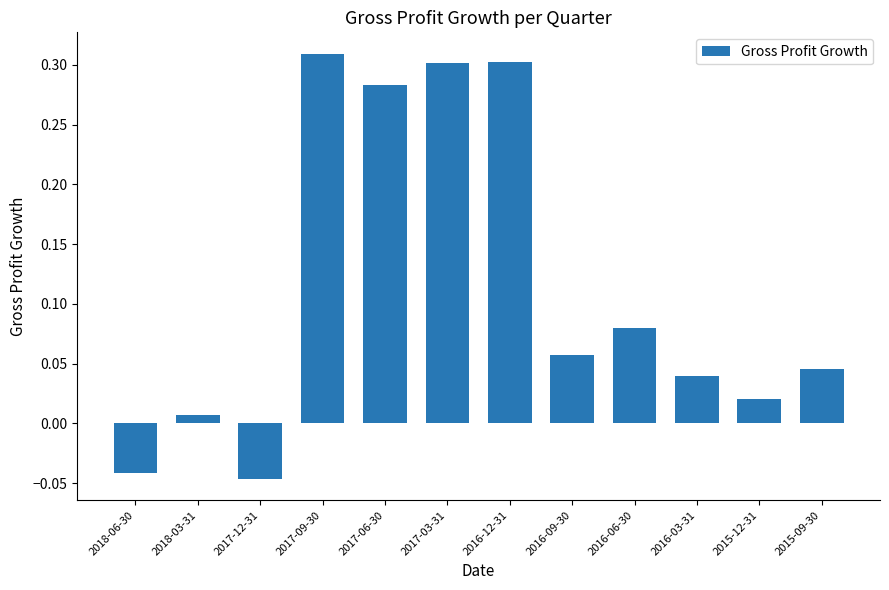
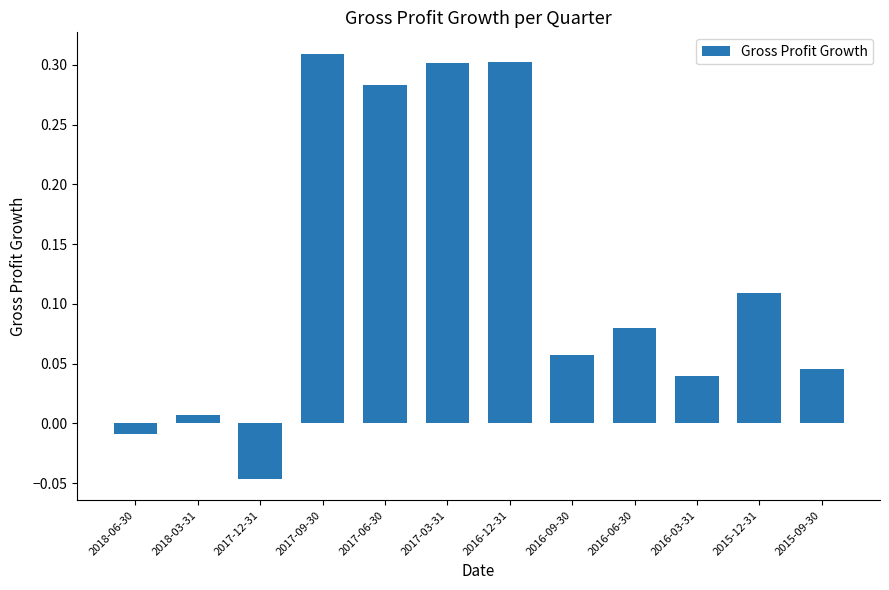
2018-06-30: -0.042 -> -0.009
2015-12-31: 0.020 -> 0.109
